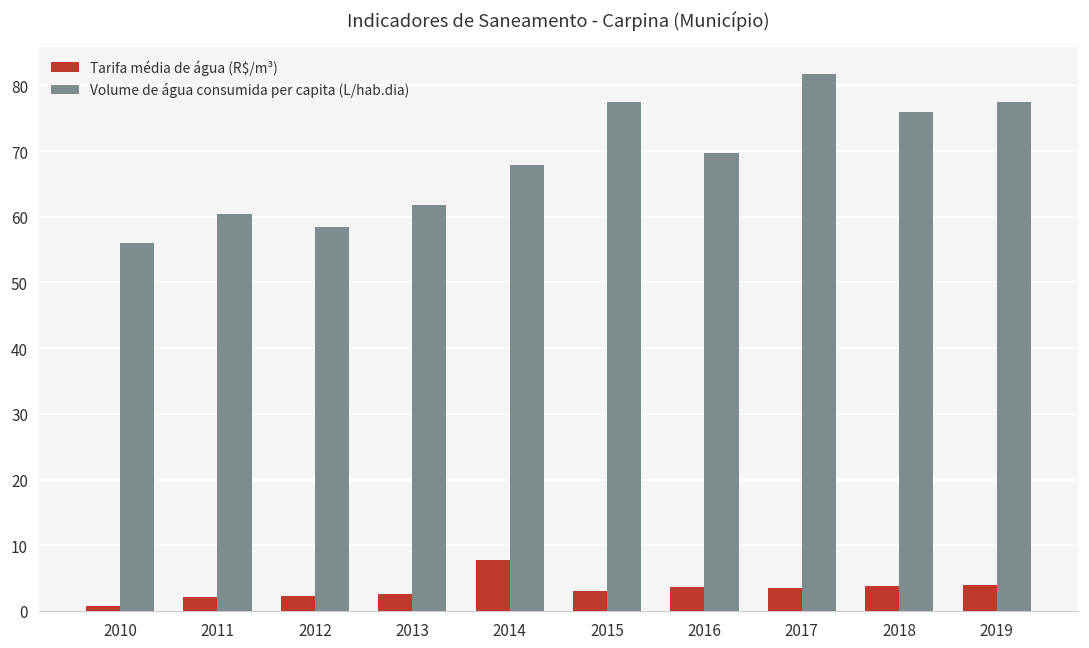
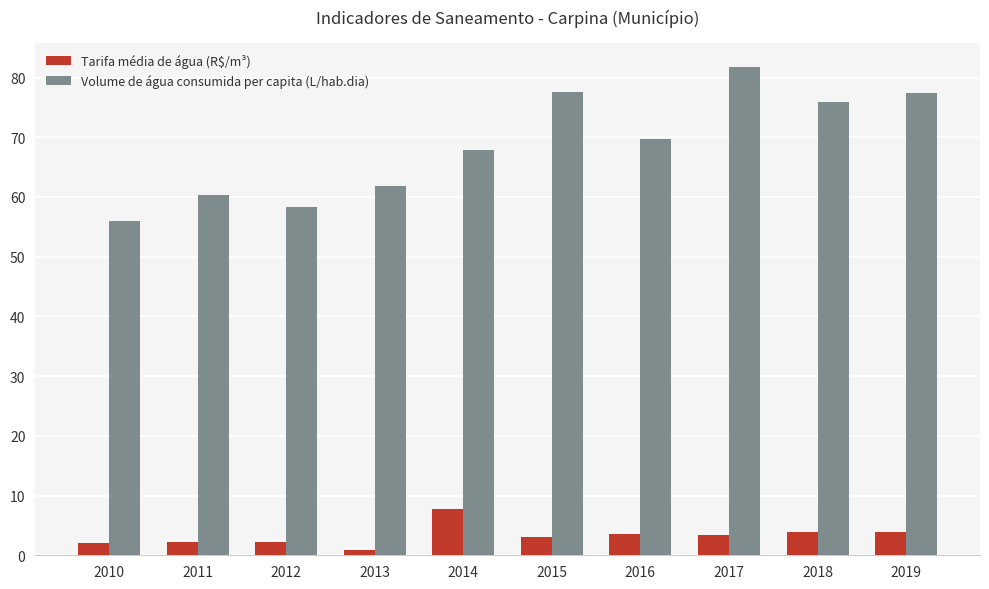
Tarifa média de água (R$/m³), 2010: 1 -> 2
Tarifa média de água (R$/m³), 2013: 3 -> 1
